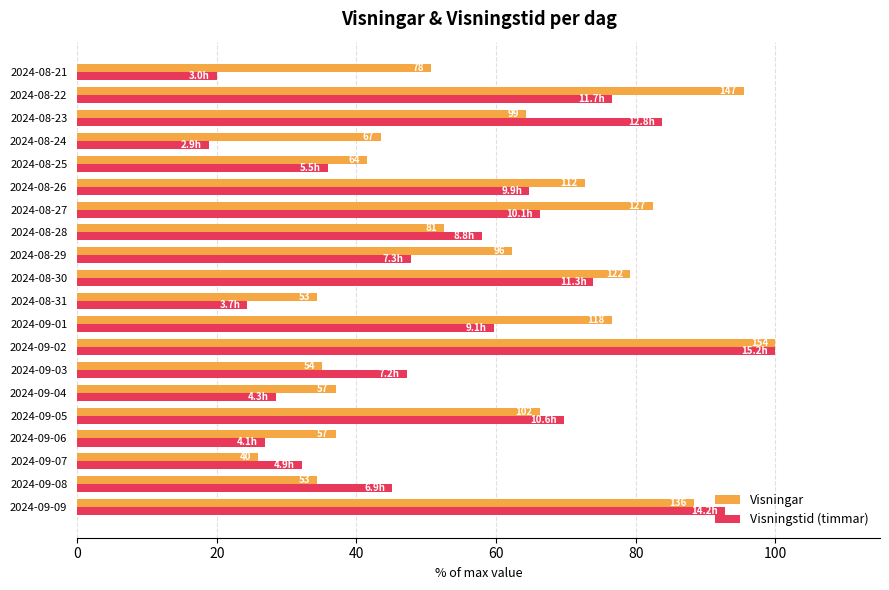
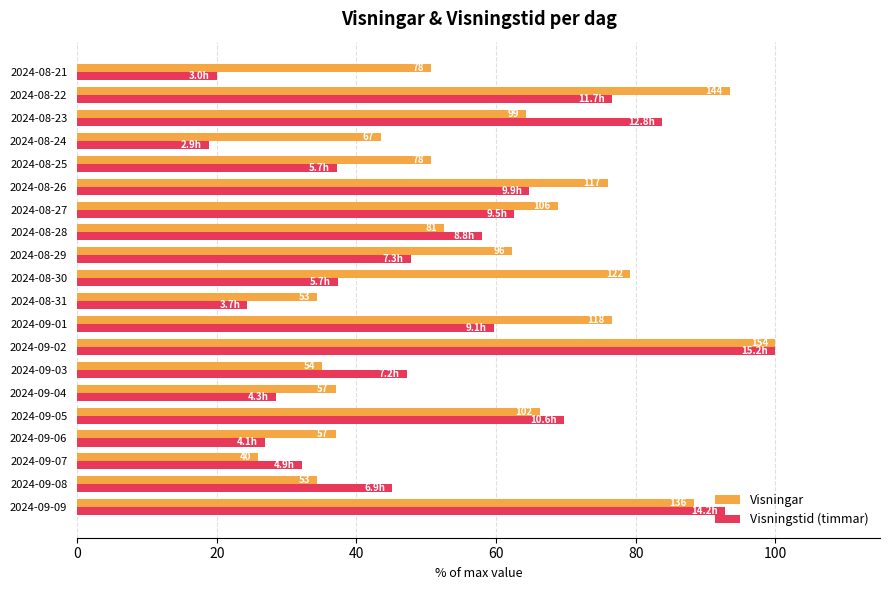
Visningar, 2024-08-22: 147 -> 144
Visningar, 2024-08-25: 64 -> 78
Visningstid (timmar), 2024-08-25: 5.5h -> 5.7h
Visningar, 2024-08-26: 112 -> 117
Visningar, 2024-08-27: 127 -> 106
Visningstid (timmar), 2024-08-27: 10.1h -> 9.5h
Visningstid (timmar), 2024-08-30: 11.3h -> 5.7h
